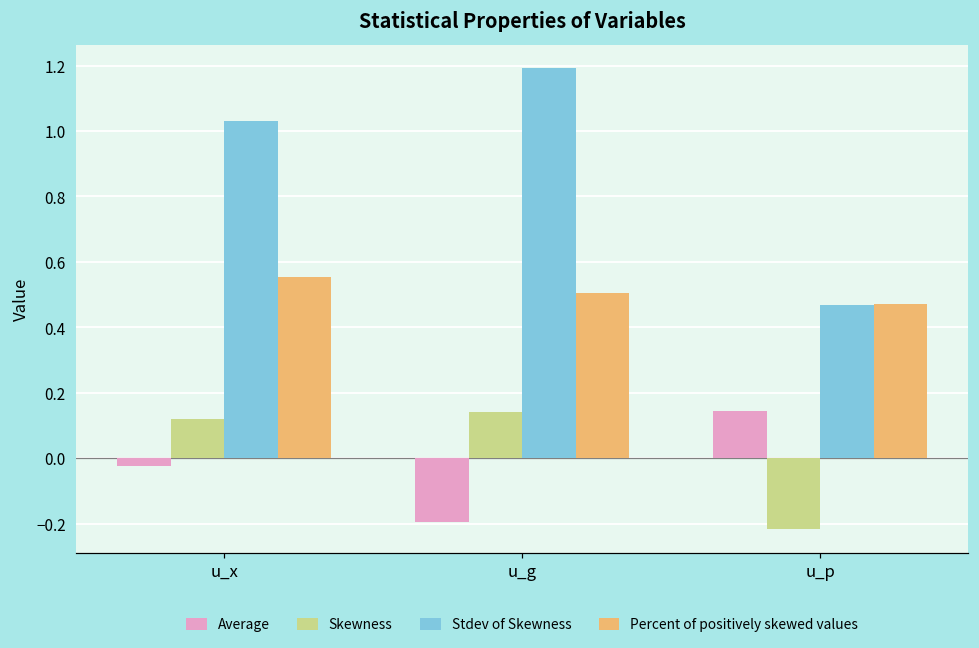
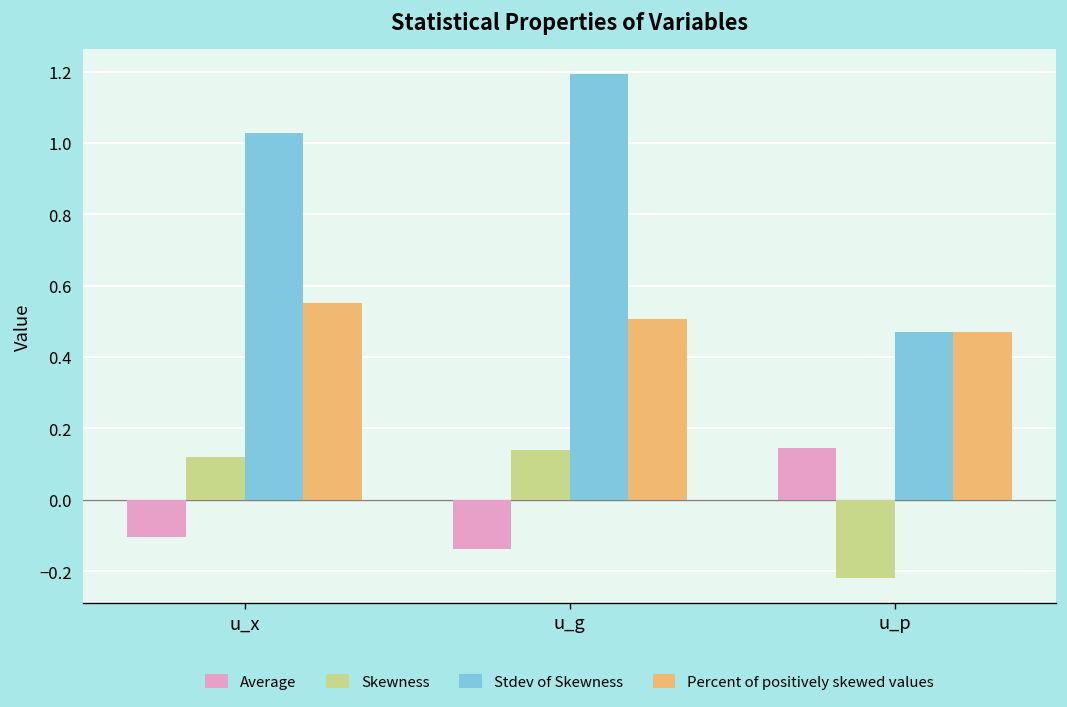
Average, u_x: -0.02 -> -0.10
Average, u_g: -0.20 -> -0.14
